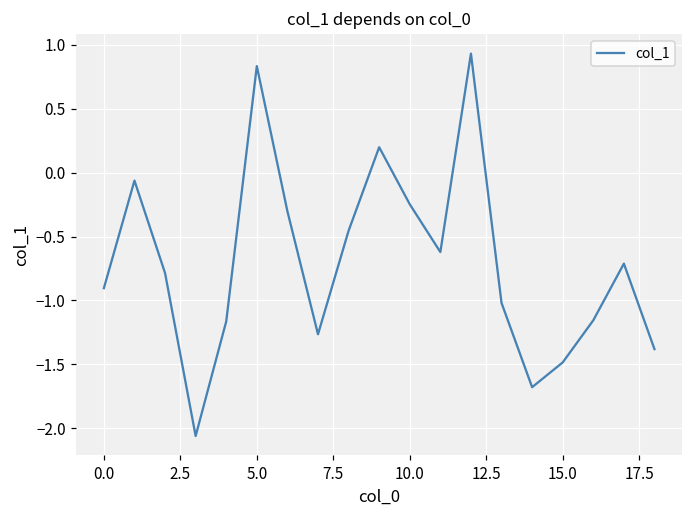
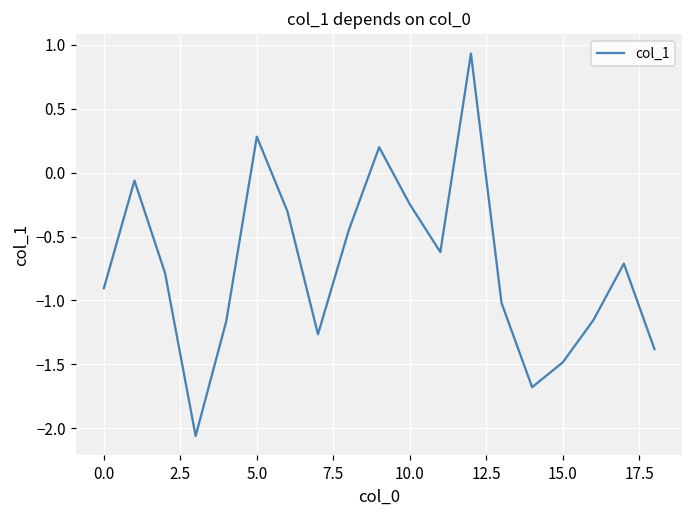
5.0: 0.83 -> 0.28
